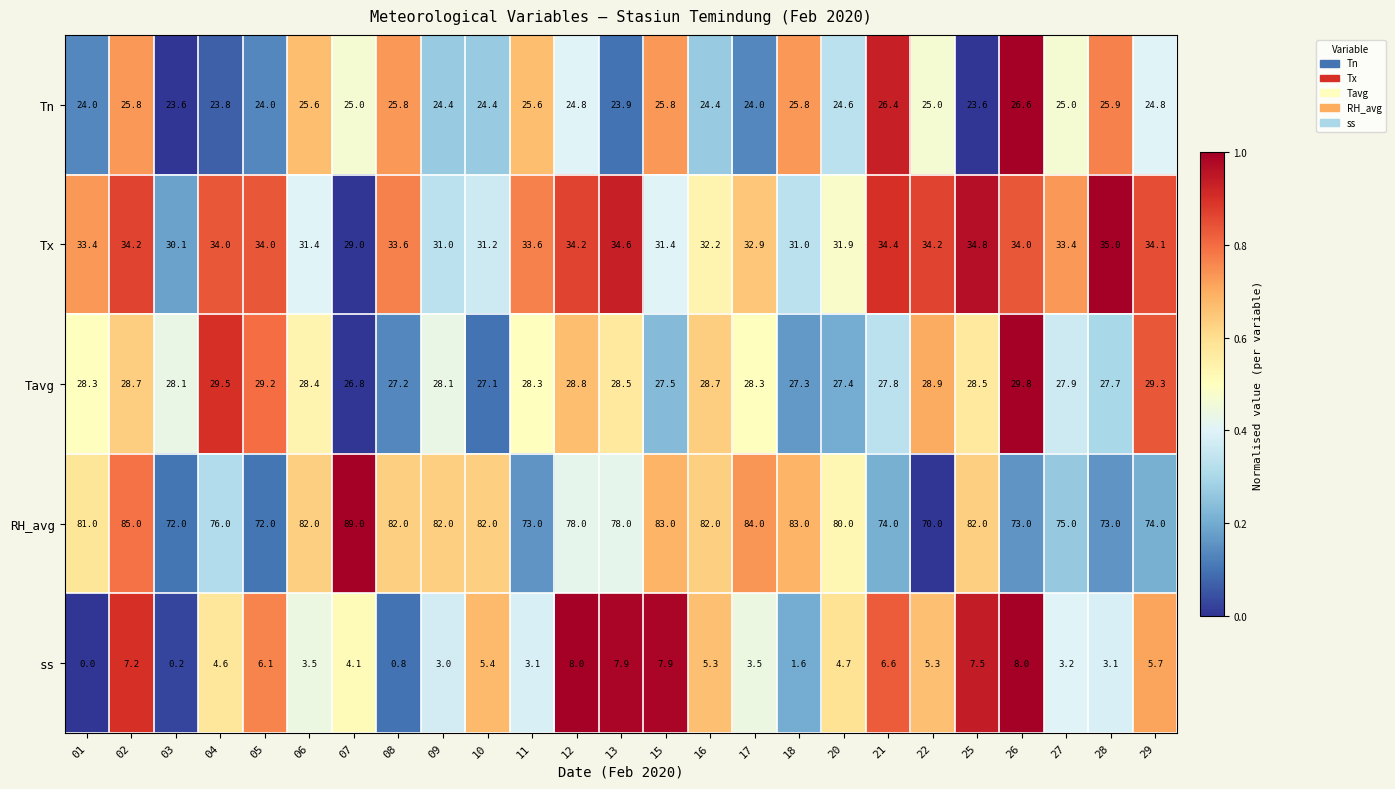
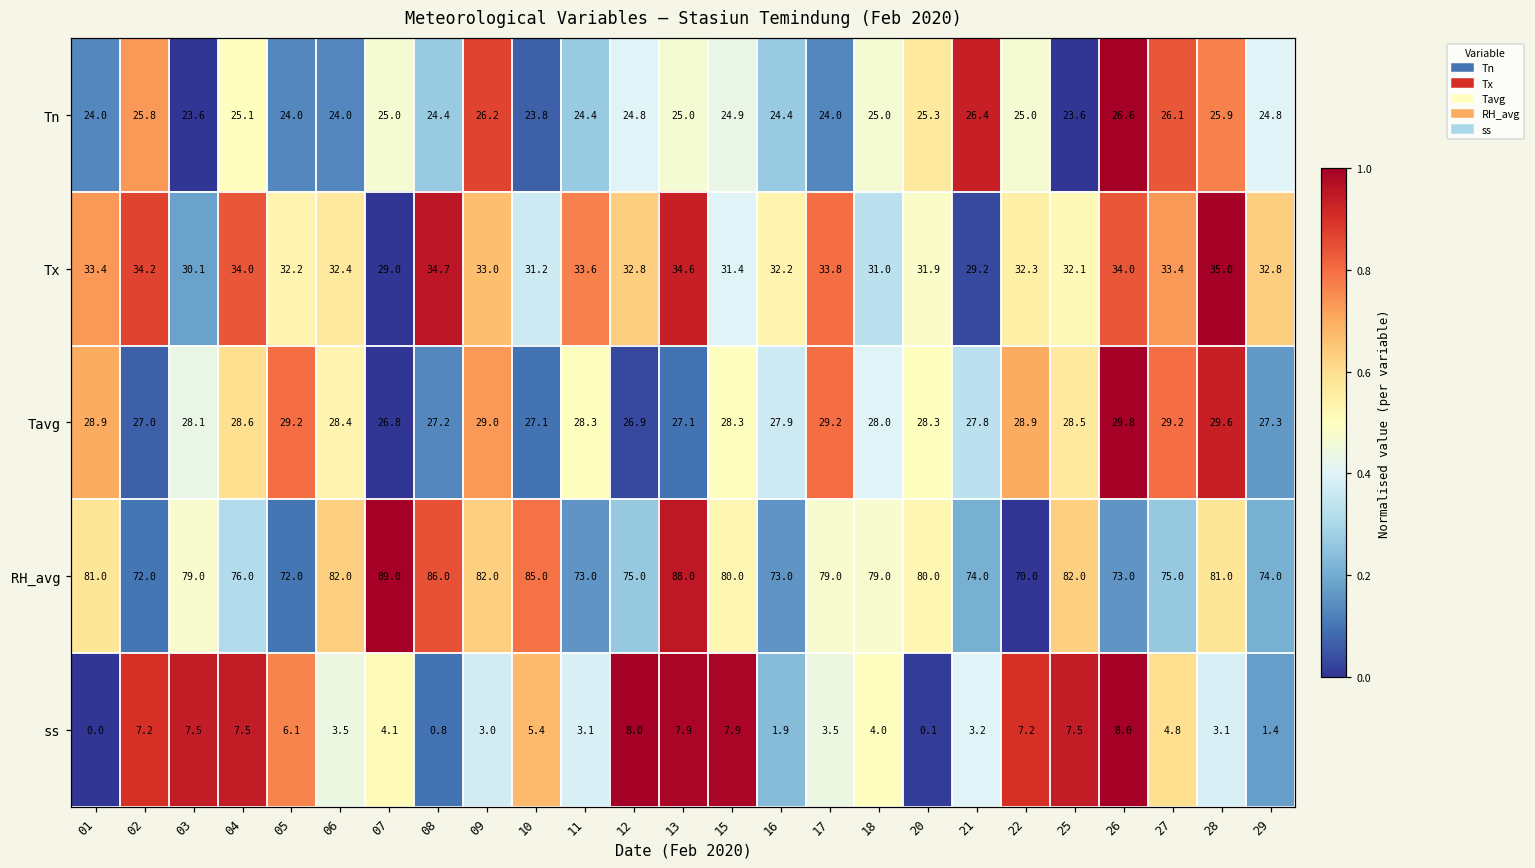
Tn, 04: 23.8 -> 25.1
Tn, 06: 25.6 -> 24.0
Tn, 08: 25.8 -> 24.4
Tn, 09: 24.4 -> 26.2
Tn, 10: 24.4 -> 23.8
Tn, 11: 25.6 -> 24.4
Tn, 13: 23.9 -> 25.0
Tn, 15: 25.8 -> 24.9
Tn, 18: 25.8 -> 25.0
Tn, 20: 24.6 -> 25.3
Tn, 27: 25.0 -> 26.1
Tx, 05: 34.0 -> 32.2
Tx, 06: 31.4 -> 32.4
Tx, 08: 33.6 -> 34.7
Tx, 09: 31.0 -> 33.0
Tx, 12: 34.2 -> 32.8
Tx, 17: 32.9 -> 33.8
Tx, 21: 34.4 -> 29.2
Tx, 22: 34.2 -> 32.3
Tx, 25: 34.8 -> 32.1
Tx, 29: 34.1 -> 32.8
Tavg, 01: 28.3 -> 28.9
Tavg, 02: 28.7 -> 27.0
Tavg, 04: 29.5 -> 28.6
Tavg, 09: 28.1 -> 29.0
Tavg, 12: 28.8 -> 26.9
Tavg, 13: 28.5 -> 27.1
Tavg, 15: 27.5 -> 28.3
Tavg, 16: 28.7 -> 27.9
Tavg, 17: 28.3 -> 29.2
Tavg, 18: 27.3 -> 28.0
Tavg, 20: 27.4 -> 28.3
Tavg, 27: 27.9 -> 29.2
Tavg, 28: 27.7 -> 29.6
Tavg, 29: 29.3 -> 27.3
RH_avg, 02: 85.0 -> 72.0
RH_avg, 03: 72.0 -> 79.0
RH_avg, 08: 82.0 -> 86.0
RH_avg, 10: 82.0 -> 85.0
RH_avg, 12: 78.0 -> 75.0
RH_avg, 13: 78.0 -> 88.0
RH_avg, 15: 83.0 -> 80.0
RH_avg, 16: 82.0 -> 73.0
RH_avg, 17: 84.0 -> 79.0
RH_avg, 18: 83.0 -> 79.0
RH_avg, 28: 73.0 -> 81.0
ss, 03: 0.2 -> 7.5
ss, 04: 4.6 -> 7.5
ss, 16: 5.3 -> 1.9
ss, 18: 1.6 -> 4.0
ss, 20: 4.7 -> 0.1
ss, 21: 6.6 -> 3.2
ss, 22: 5.3 -> 7.2
ss, 27: 3.2 -> 4.8
ss, 29: 5.7 -> 1.4
